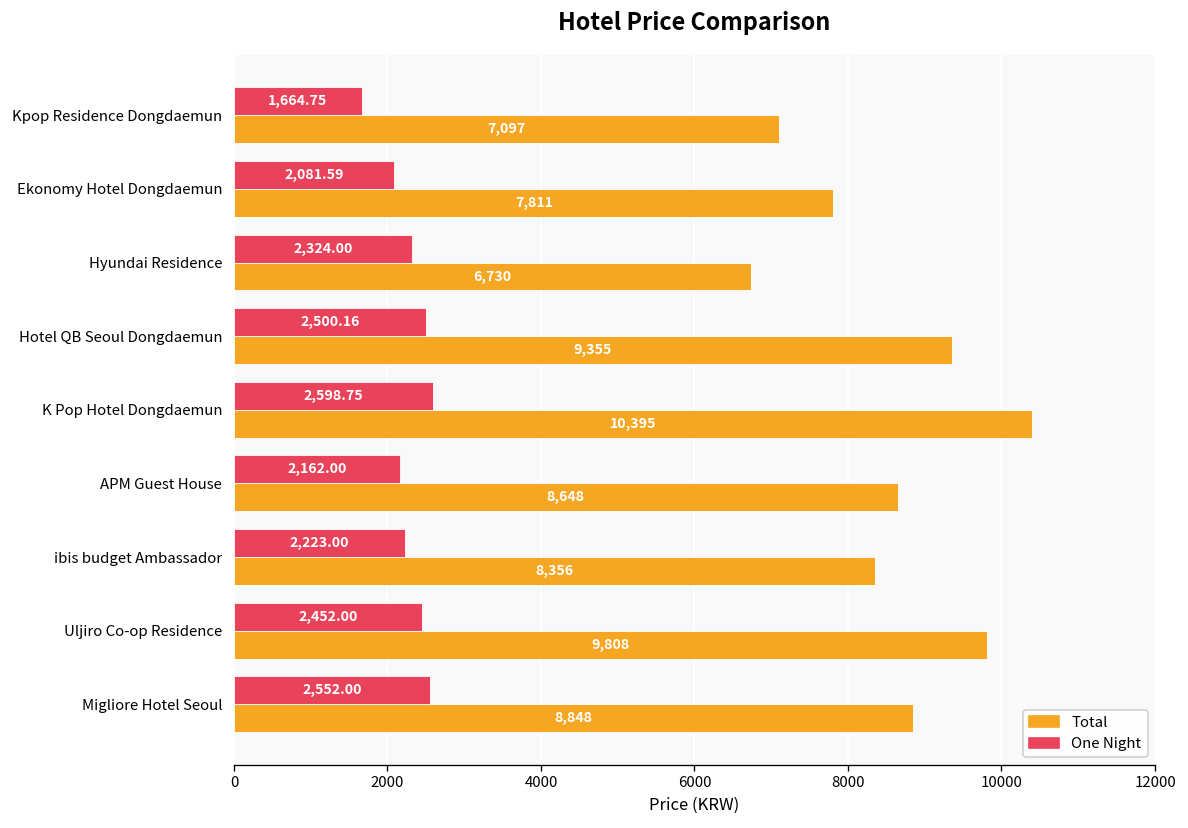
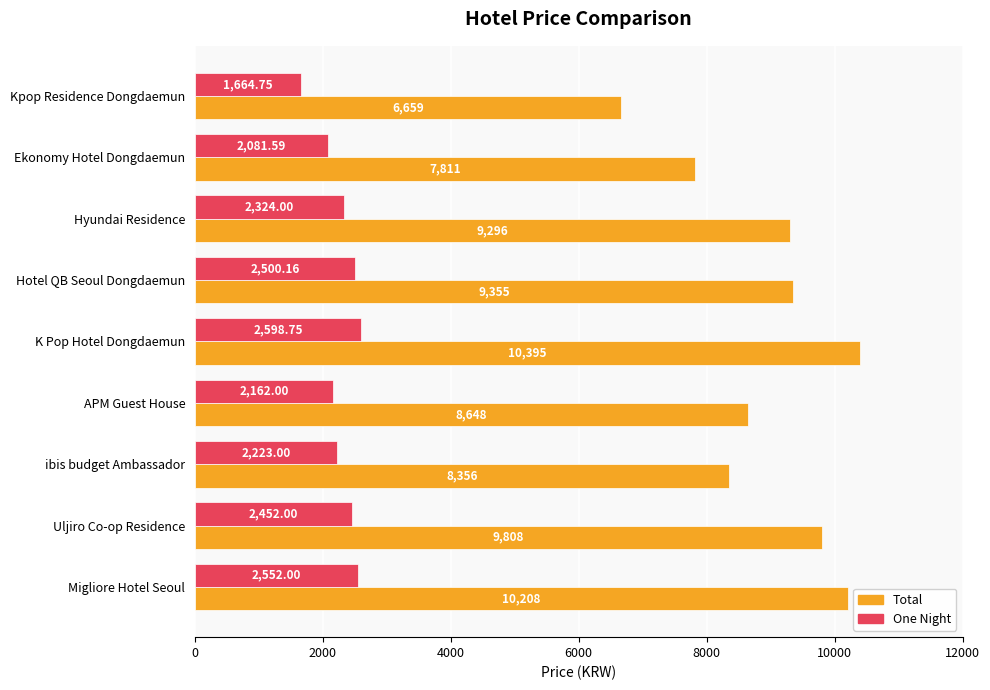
Total, Kpop Residence Dongdaemun: 7,097 -> 6,659
Total, Hyundai Residence: 6,730 -> 9,296
Total, Migliore Hotel Seoul: 8,848 -> 10,208
